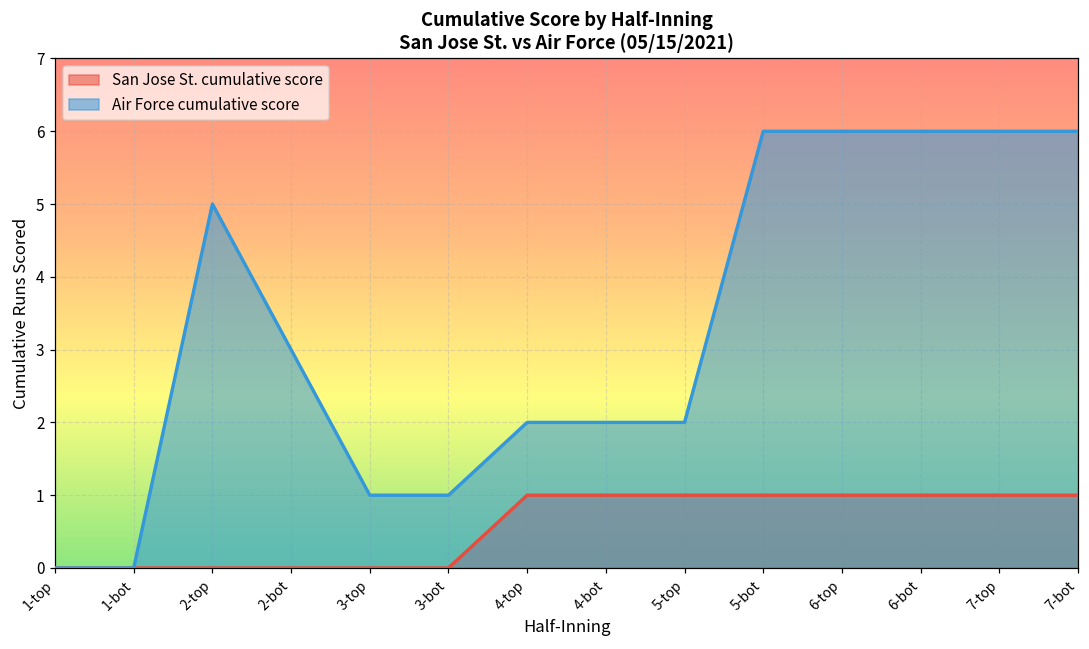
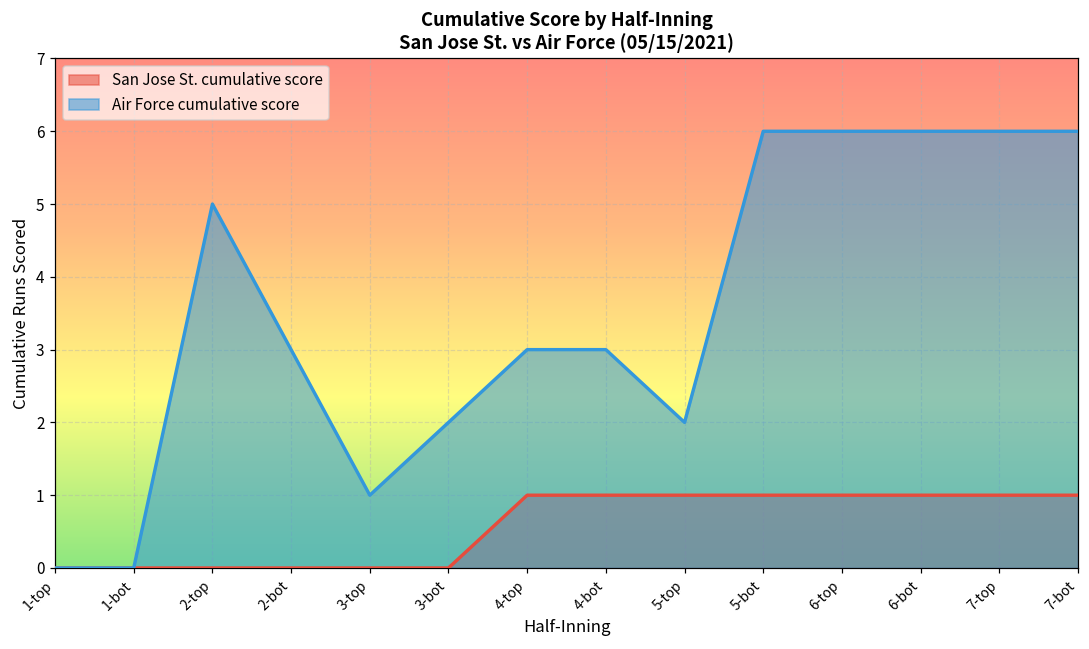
Air Force cumulative score, 3-bot: 1 -> 2
Air Force cumulative score, 4-top: 2 -> 3
Air Force cumulative score, 4-bot: 2 -> 3
